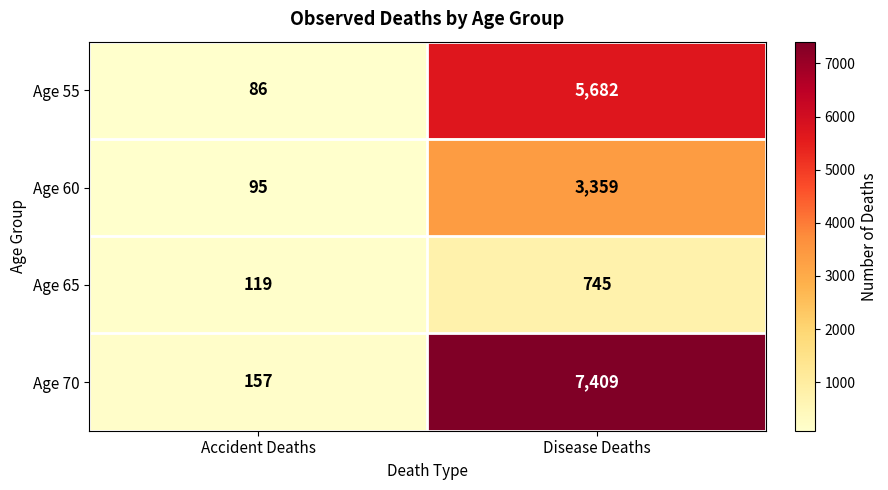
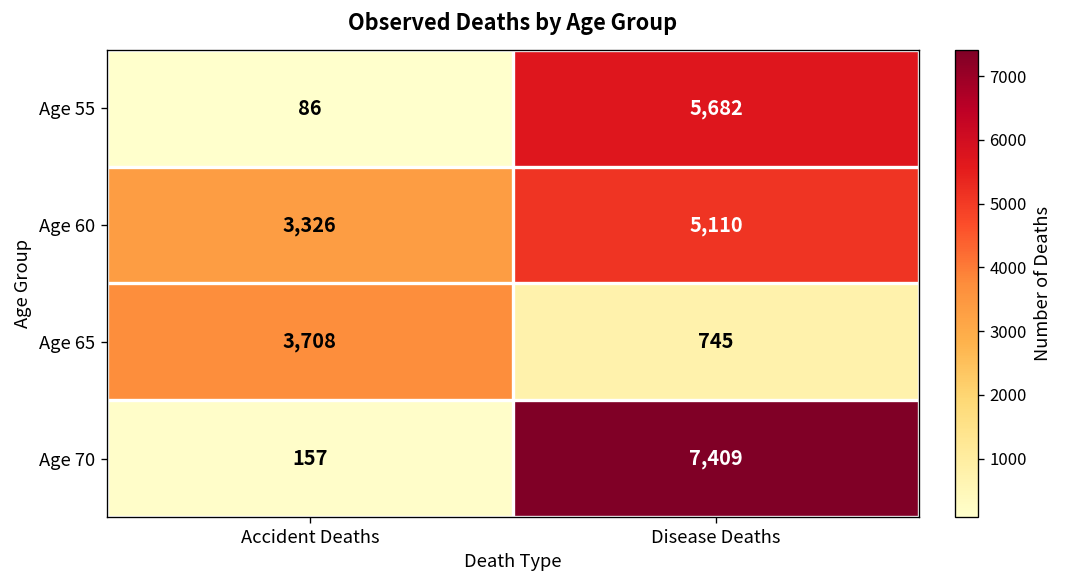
Age 60, Accident Deaths: 95 -> 3,326
Age 60, Disease Deaths: 3,359 -> 5,110
Age 65, Accident Deaths: 119 -> 3,708
